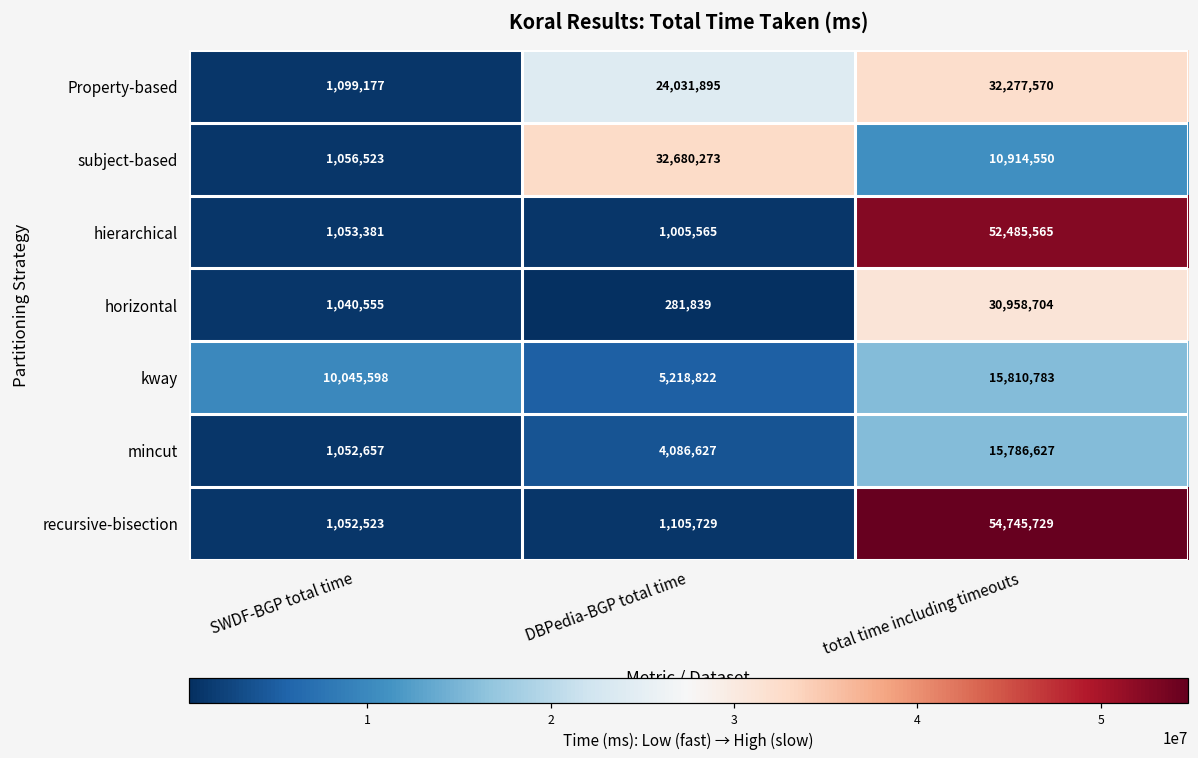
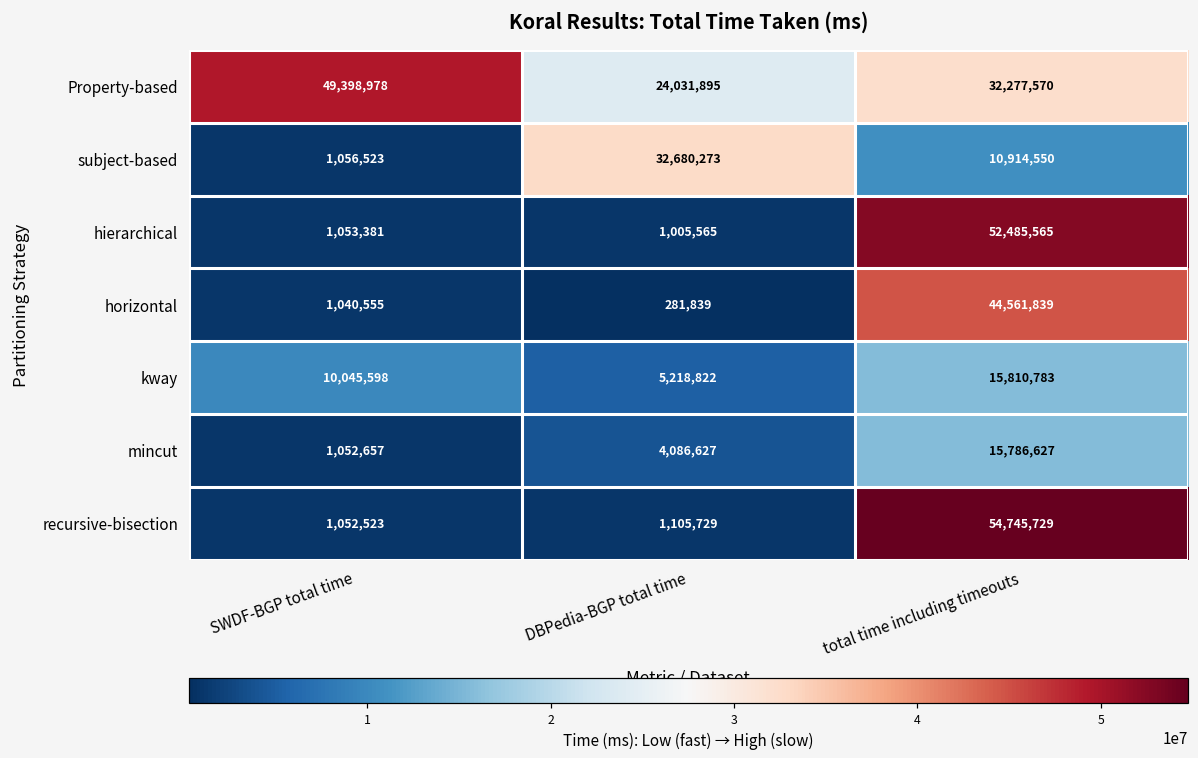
Property-based, SWDF-BGP total time: 1,099,177 -> 49,398,978
horizontal, total time including timeouts: 30,958,704 -> 44,561,839
